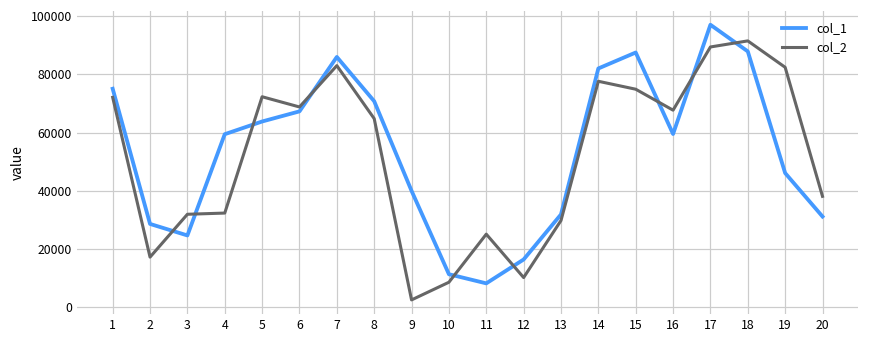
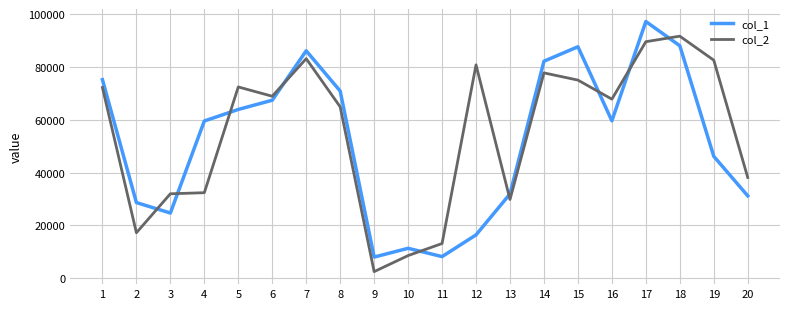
col_1, 9: 40000 -> 8000
col_2, 11: 25000 -> 13000
col_2, 12: 10000 -> 81000
